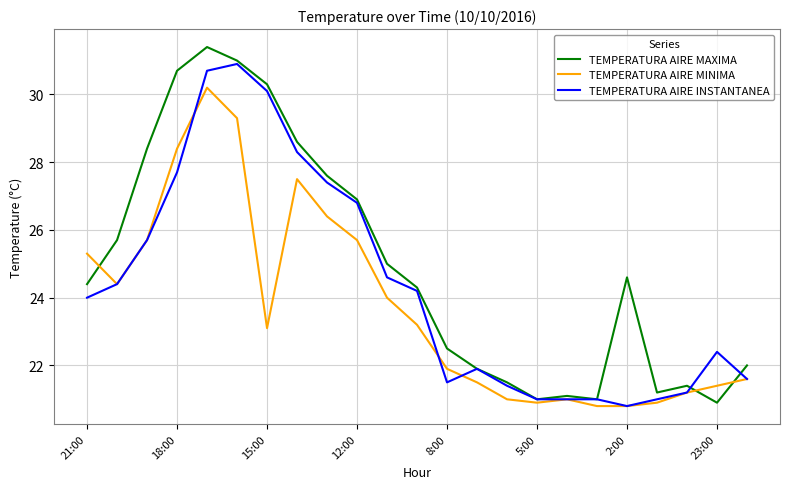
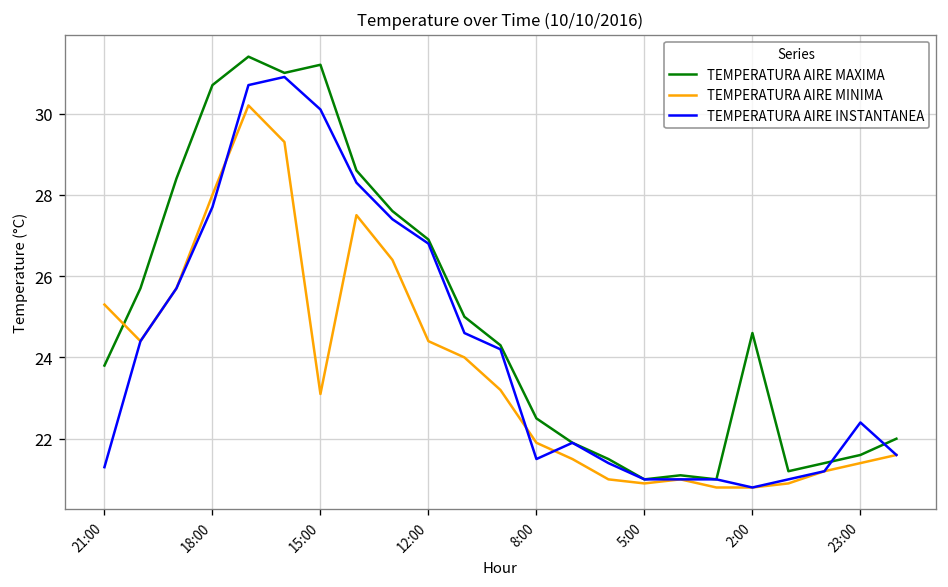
TEMPERATURA AIRE MAXIMA, 21:00: 24.4 -> 23.8
TEMPERATURA AIRE INSTANTANEA, 21:00: 24.0 -> 21.3
TEMPERATURA AIRE MINIMA, 18:00: 28.4 -> 28.0
TEMPERATURA AIRE MAXIMA, 15:00: 30.3 -> 31.2
TEMPERATURA AIRE MINIMA, 12:00: 25.7 -> 24.4
TEMPERATURA AIRE MAXIMA, 23:00: 20.9 -> 21.6
